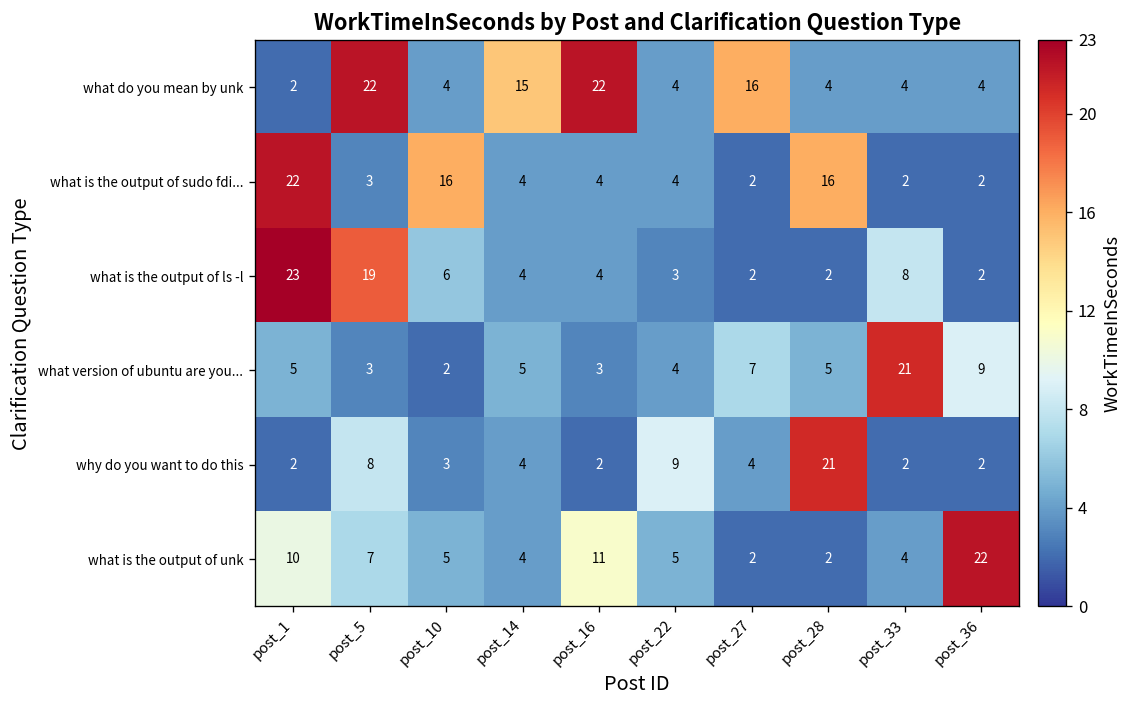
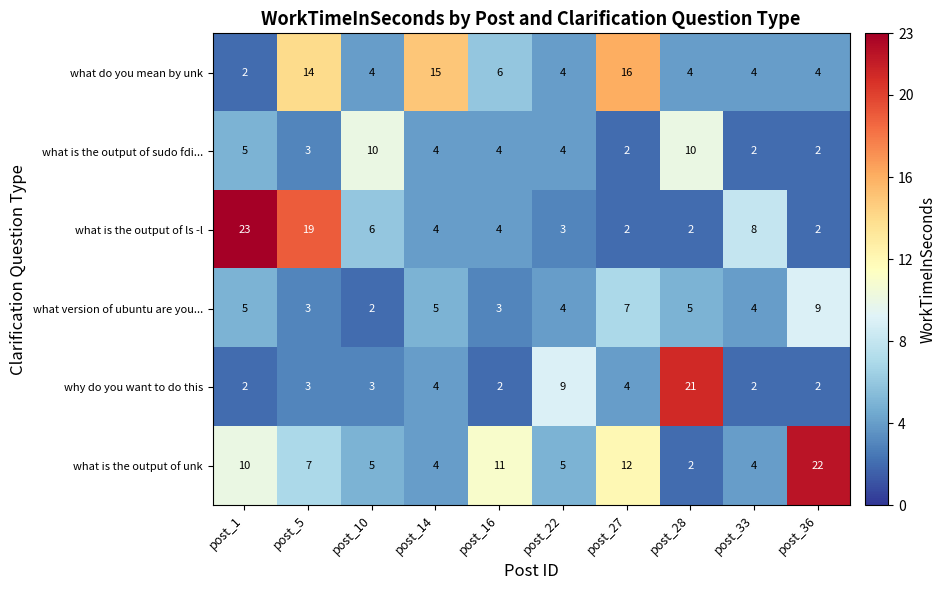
what do you mean by unk, post_5: 22 -> 14
what do you mean by unk, post_16: 22 -> 6
what is the output of sudo fdi..., post_1: 22 -> 5
what is the output of sudo fdi..., post_10: 16 -> 10
what is the output of sudo fdi..., post_28: 16 -> 10
what version of ubuntu are you..., post_33: 21 -> 4
why do you want to do this, post_5: 8 -> 3
what is the output of unk, post_27: 2 -> 12
